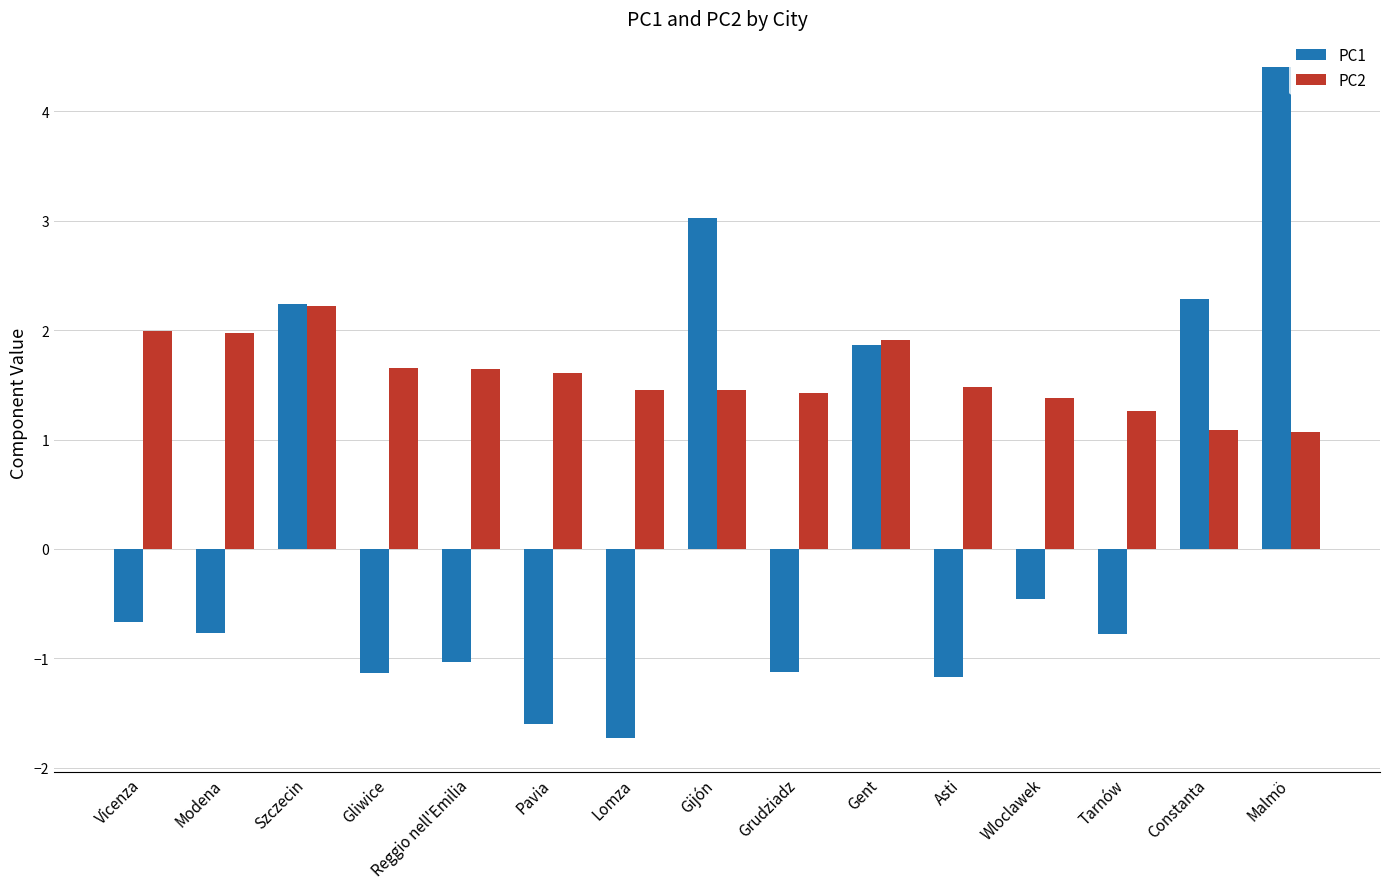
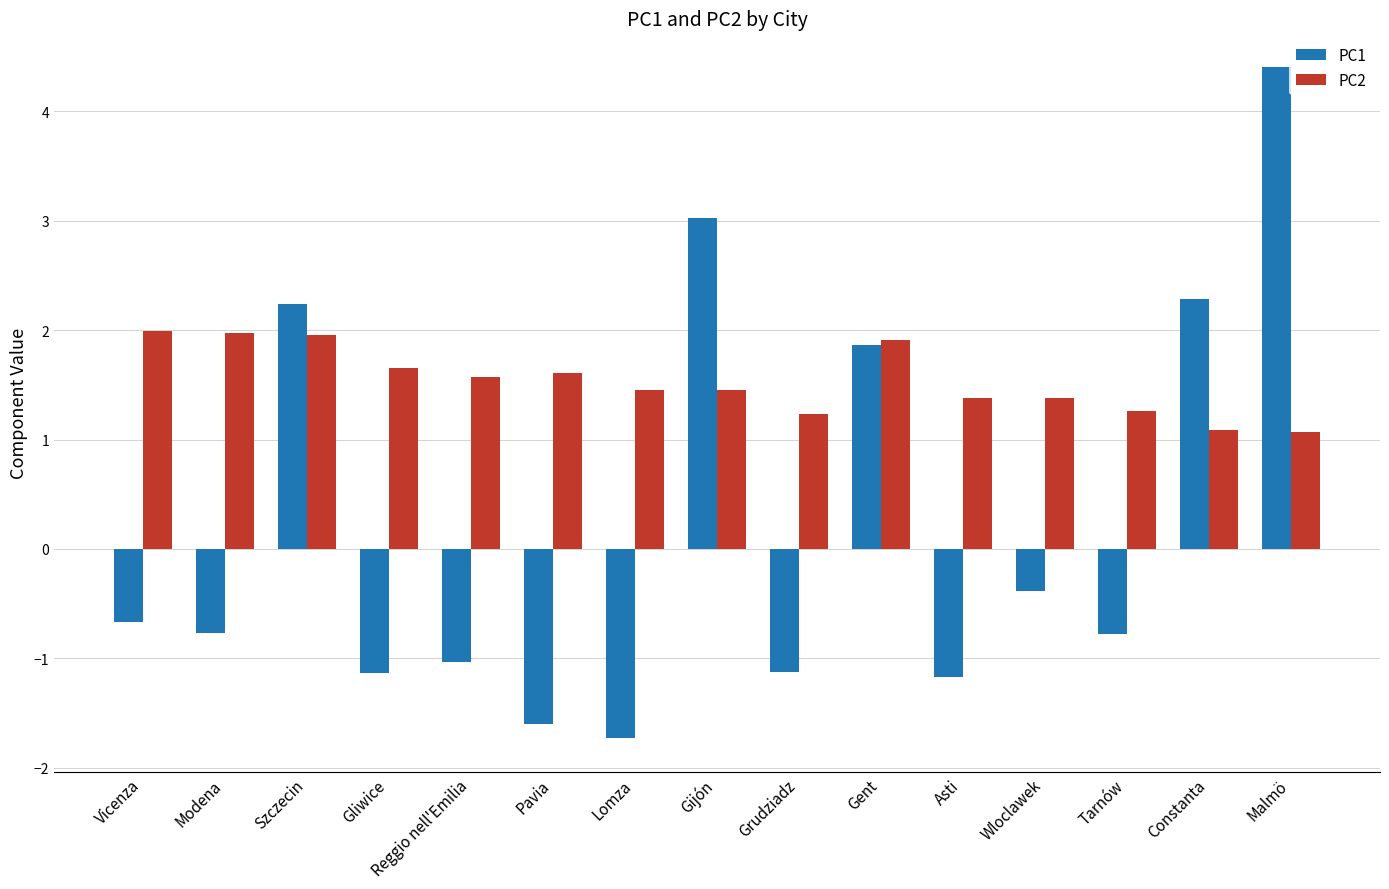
PC2, Szczecin: 2.22 -> 1.96
PC2, Reggio nell'Emilia: 1.64 -> 1.57
PC2, Grudziadz: 1.43 -> 1.23
PC2, Asti: 1.48 -> 1.38
PC1, Wloclawek: -0.46 -> -0.39
